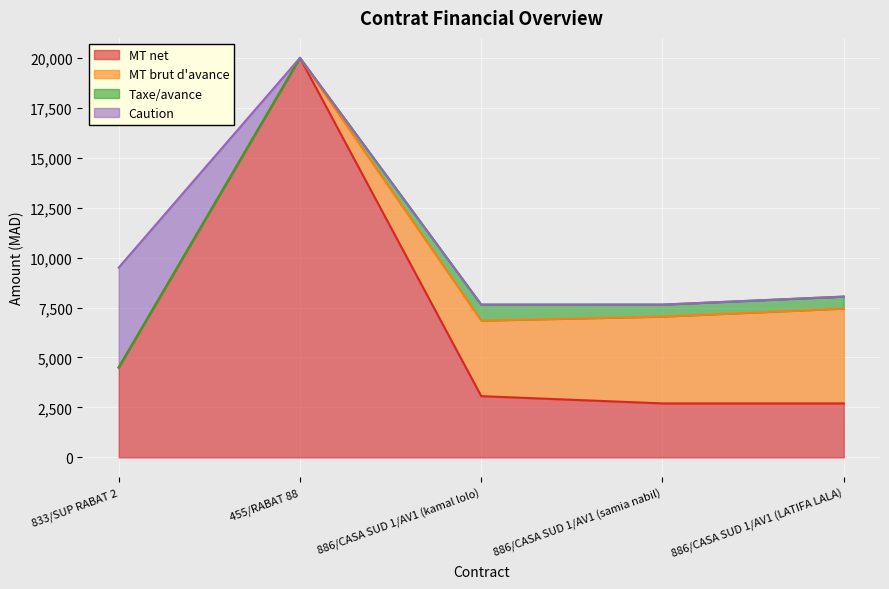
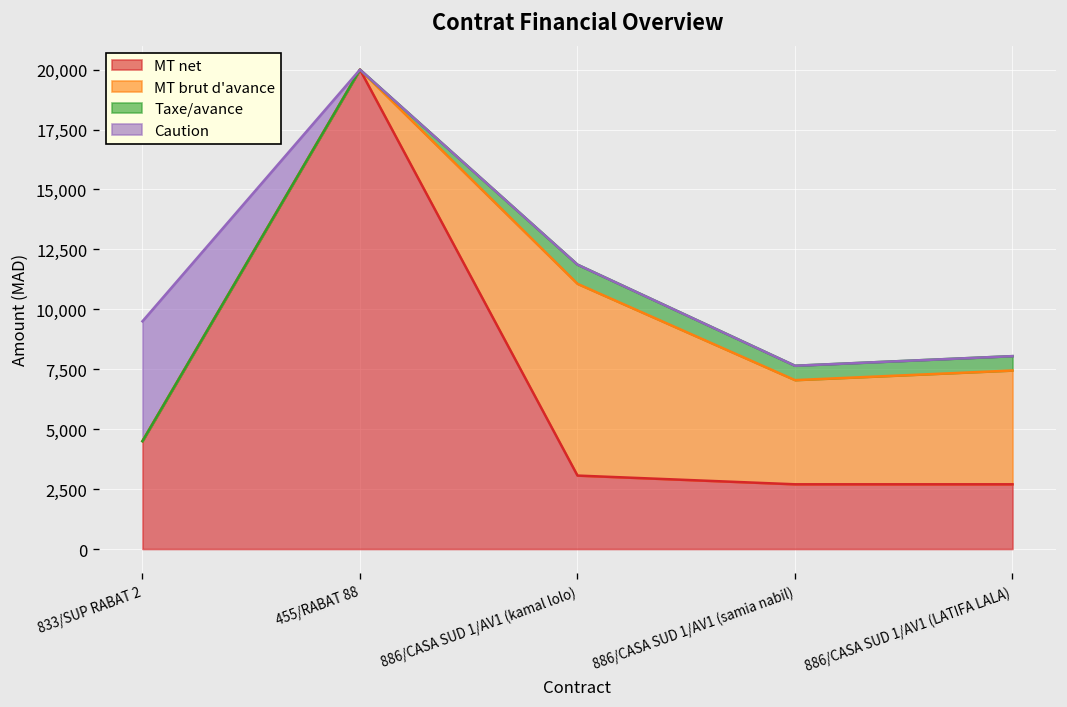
MT brut d'avance, 886/CASA SUD 1/AV1 (kamal lolo): 3,800 -> 8,000
